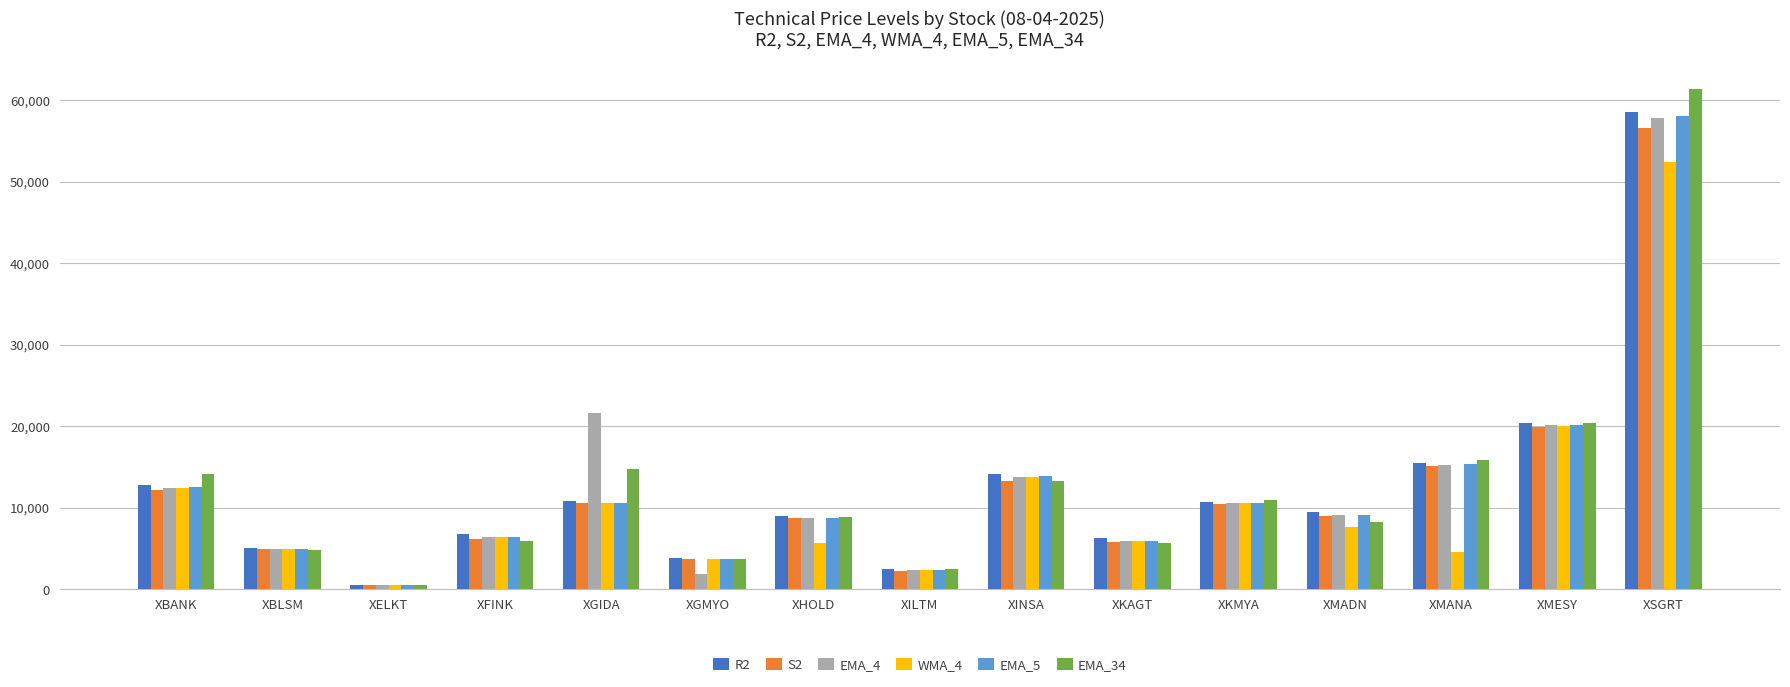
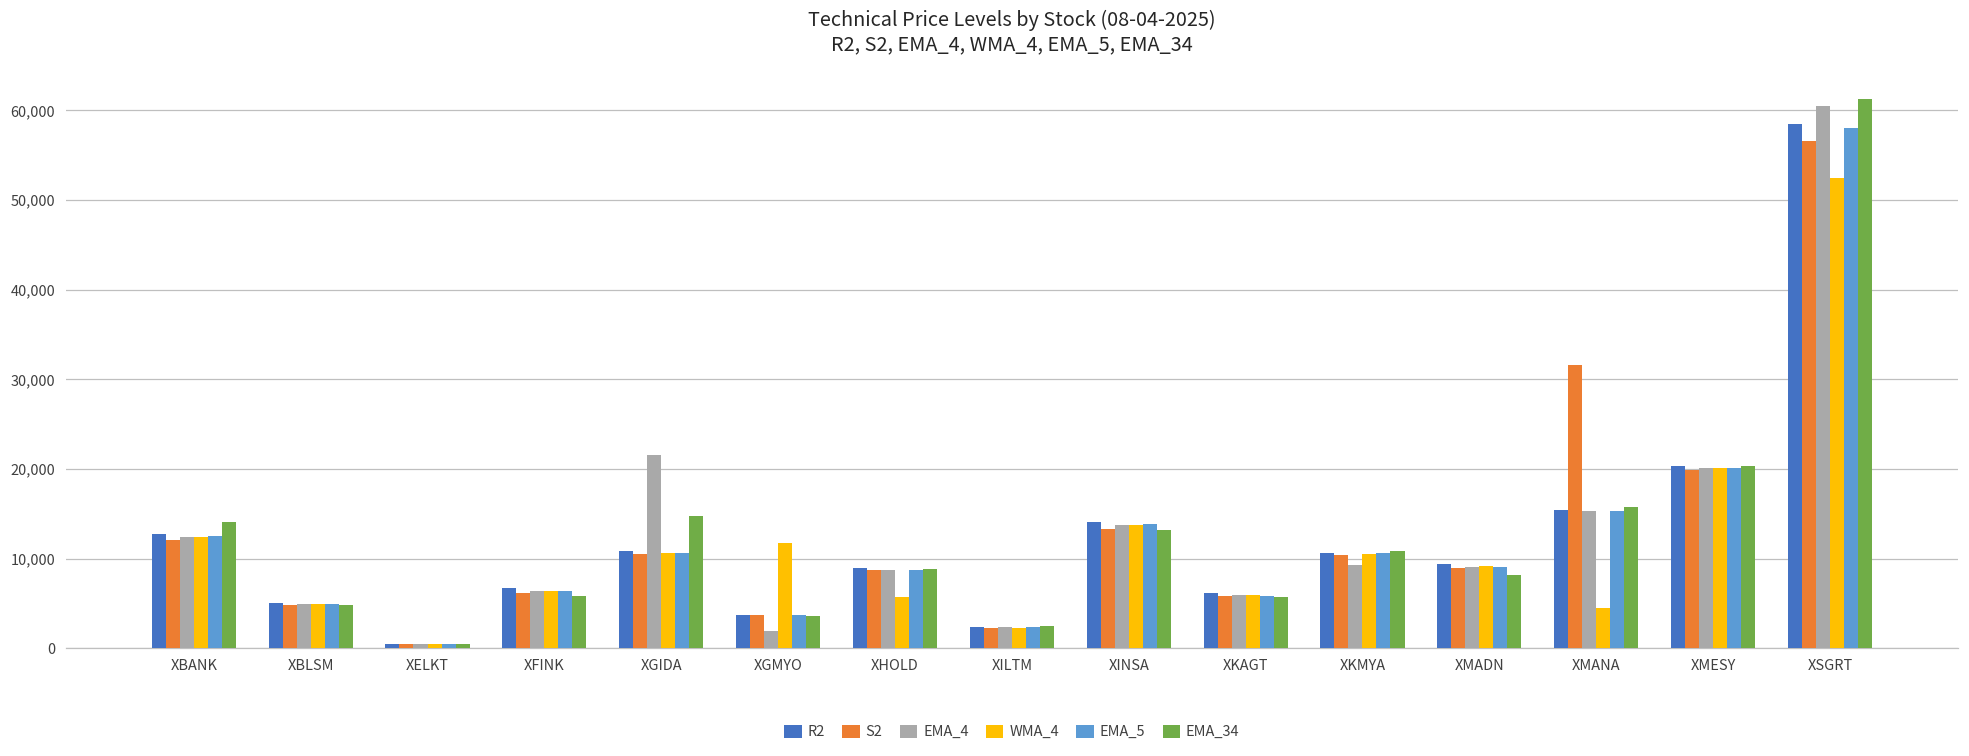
WMA_4, XGMYO: 4,000 -> 12,000
EMA_4, XKMYA: 11,000 -> 9,000
WMA_4, XMADN: 8,000 -> 9,000
S2, XMANA: 15,000 -> 32,000
EMA_4, XSGRT: 58,000 -> 60,000
